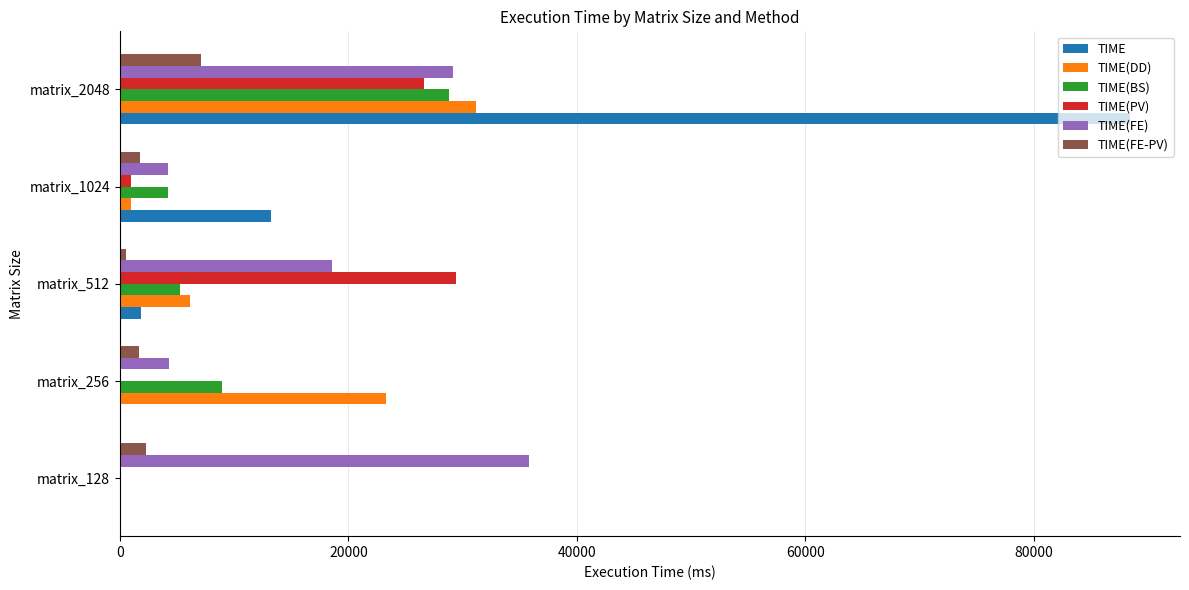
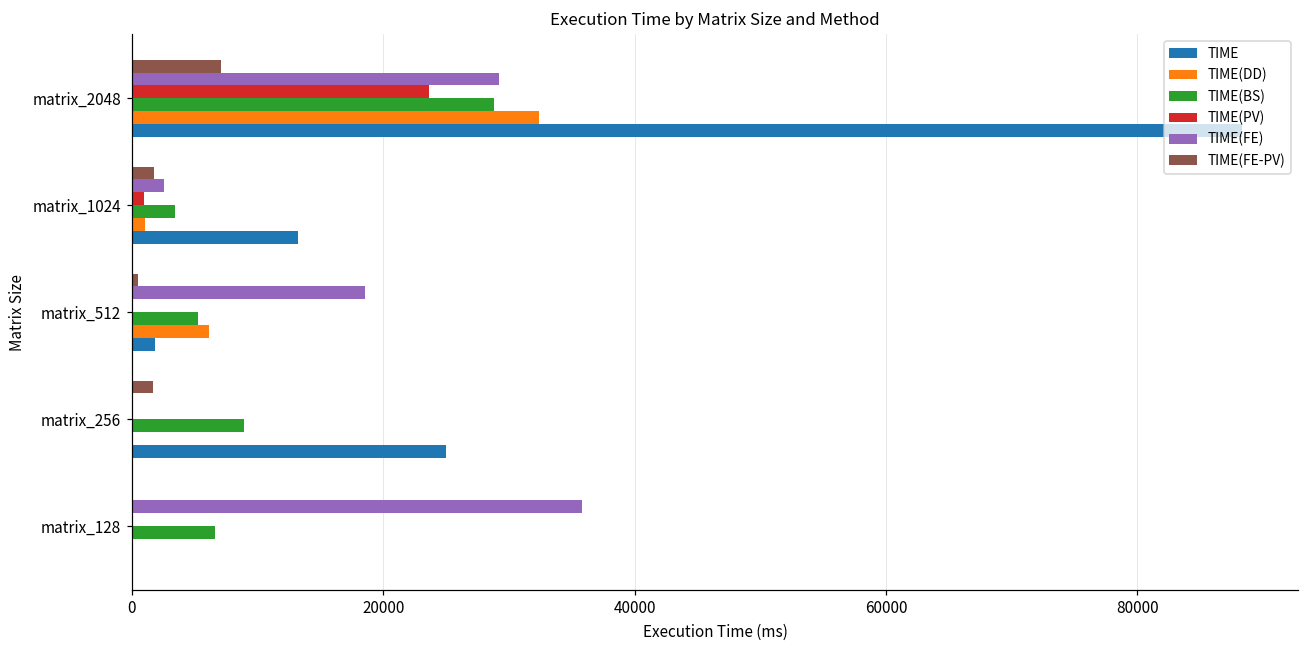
TIME(PV), matrix_2048: 26600 -> 23600
TIME(DD), matrix_2048: 31100 -> 32400
TIME(FE), matrix_1024: 4200 -> 2500
TIME(BS), matrix_1024: 4200 -> 3500
TIME(PV), matrix_512: 29400 -> 0
TIME(FE), matrix_256: 4300 -> 100
TIME(DD), matrix_256: 23300 -> 100
TIME, matrix_256: 100 -> 25000
TIME(FE-PV), matrix_128: 2300 -> 0
TIME(BS), matrix_128: 0 -> 6600
